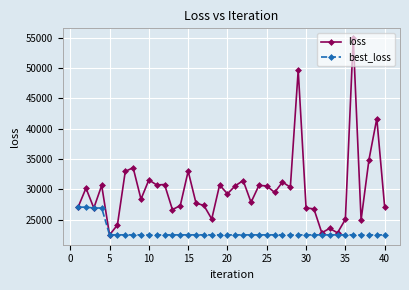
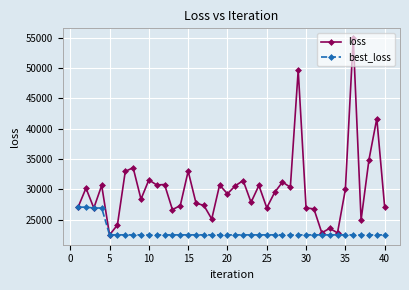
loss, 25: 31000 -> 27000
loss, 35: 25000 -> 30000
